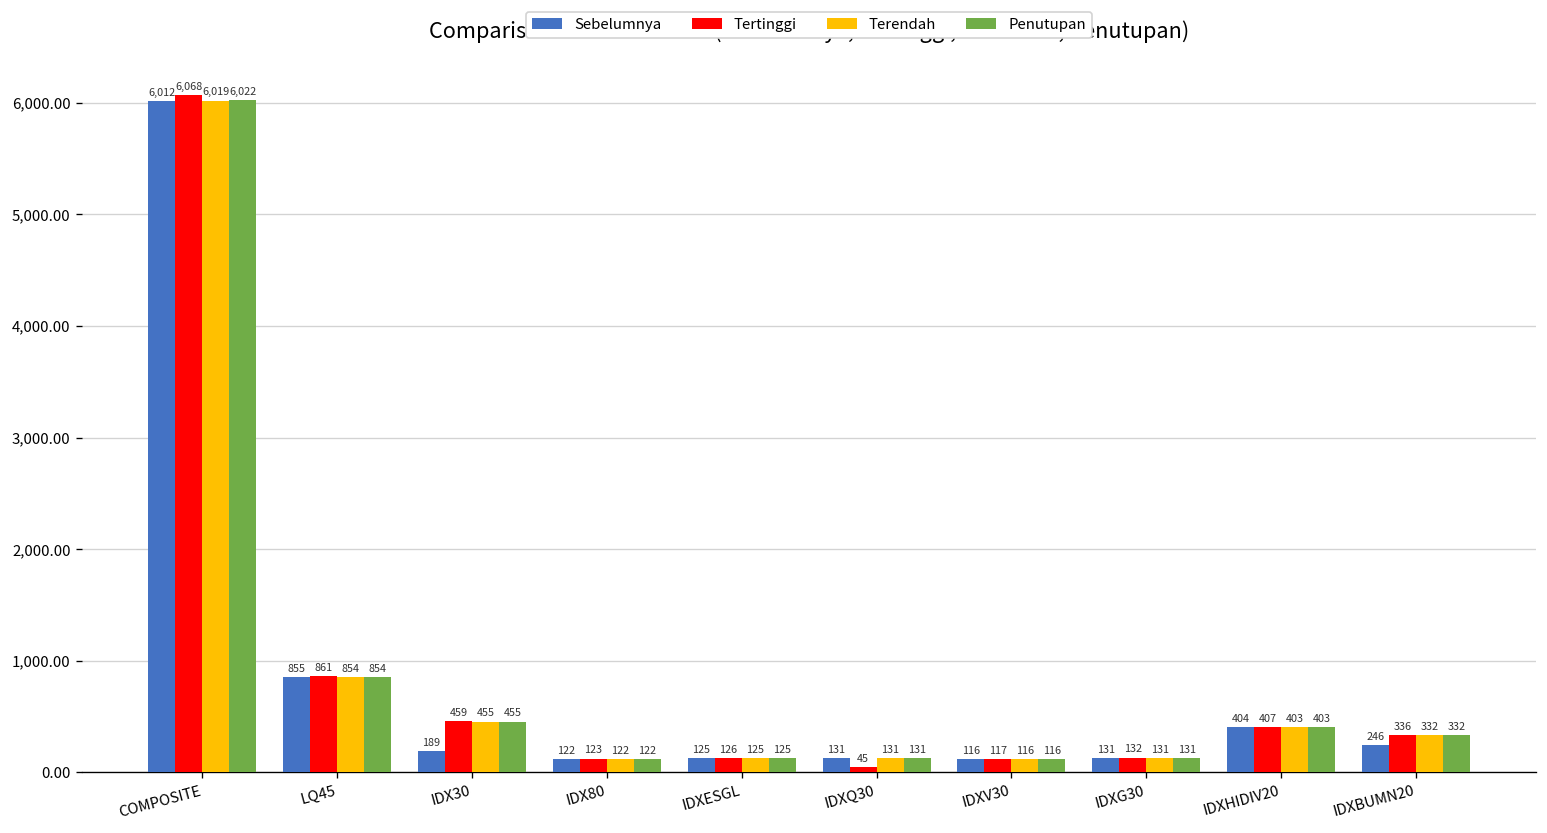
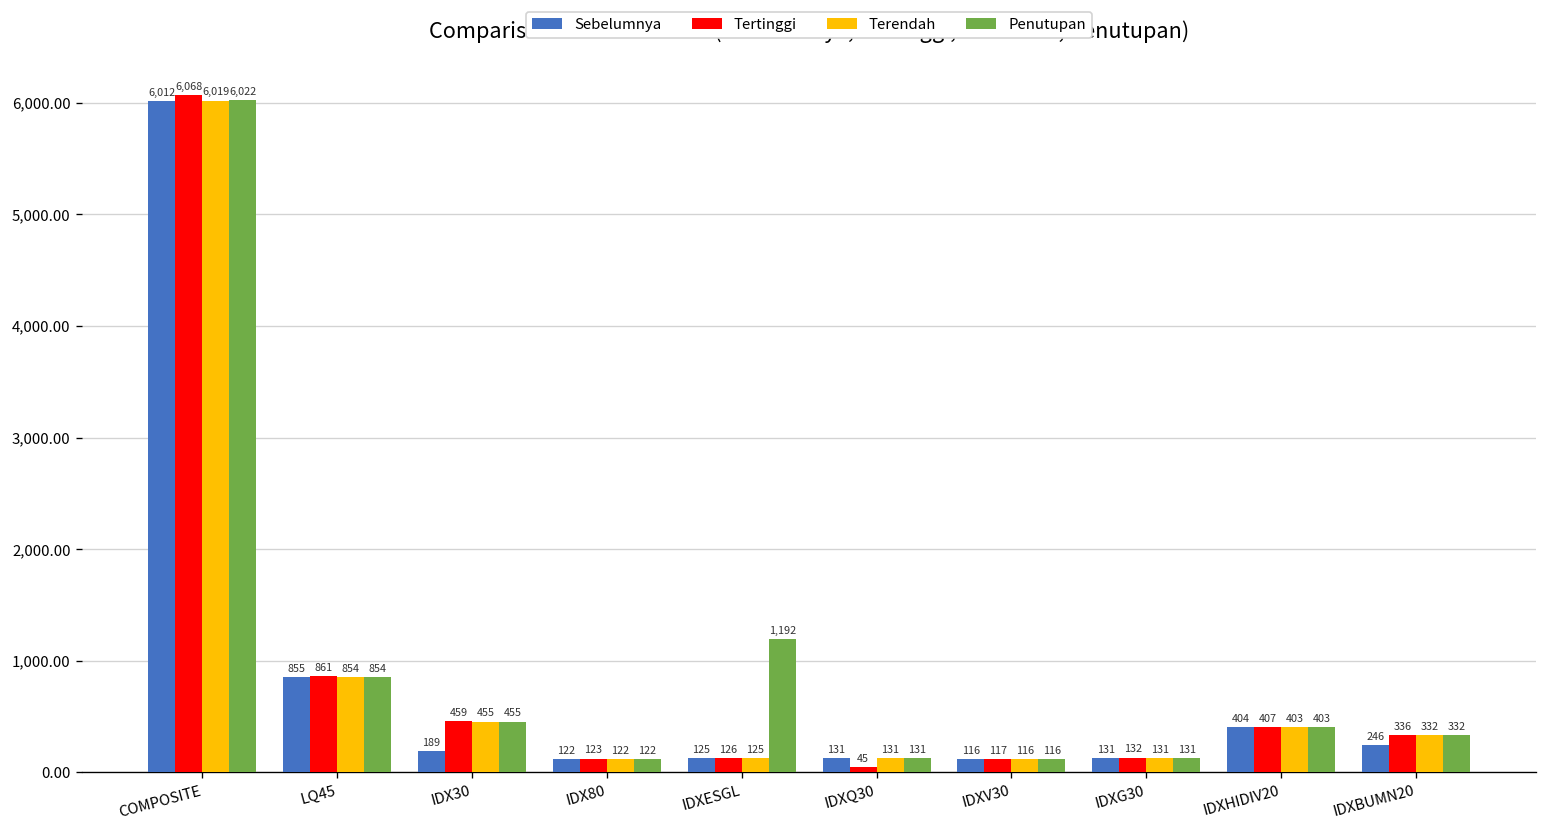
Penutupan, IDXESGL: 125 -> 1,192
